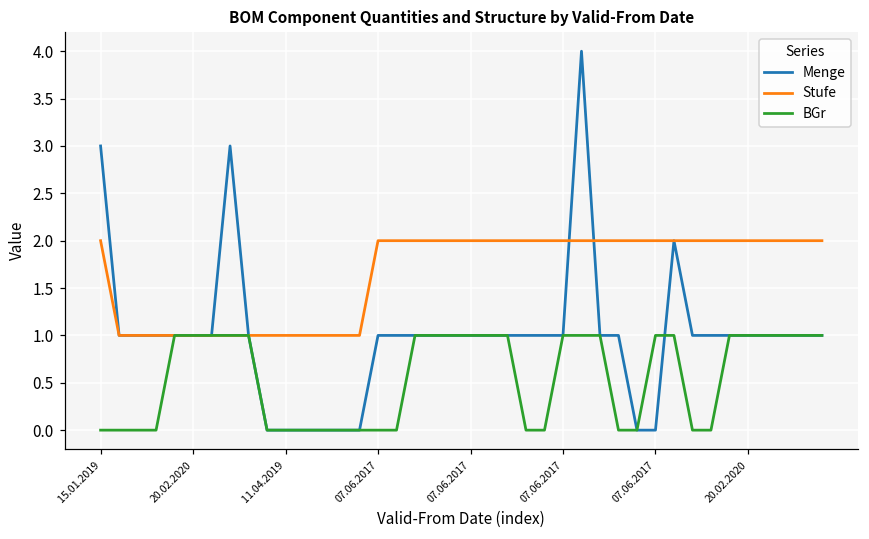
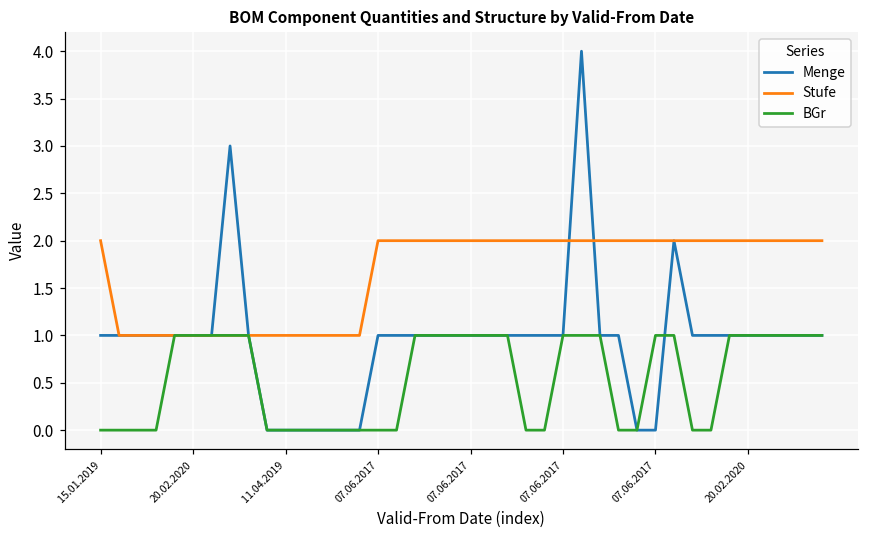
Menge, 15.01.2019: 3 -> 1
